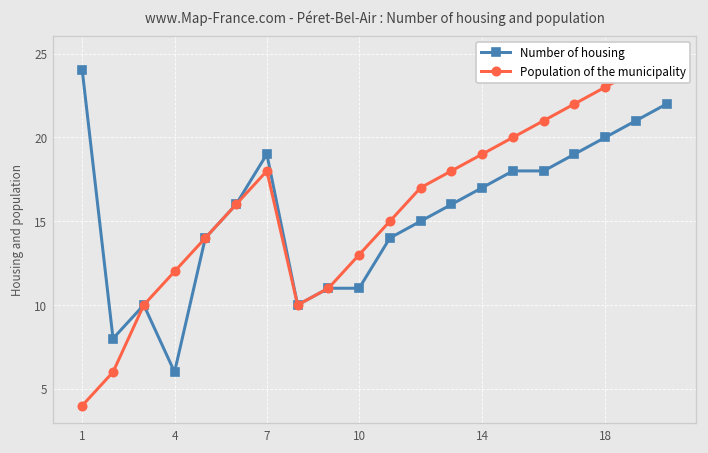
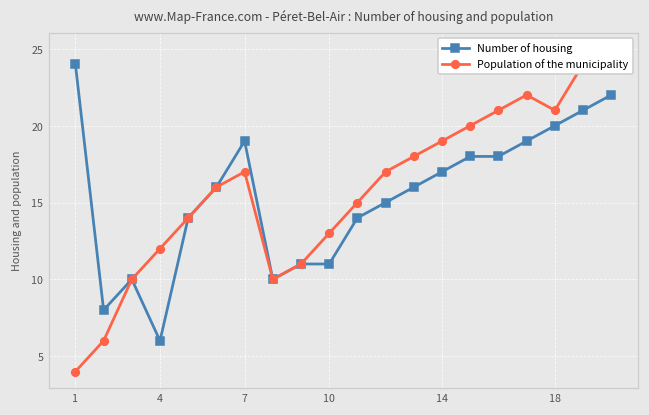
Population of the municipality, 7: 18 -> 17
Population of the municipality, 18: 23 -> 21
